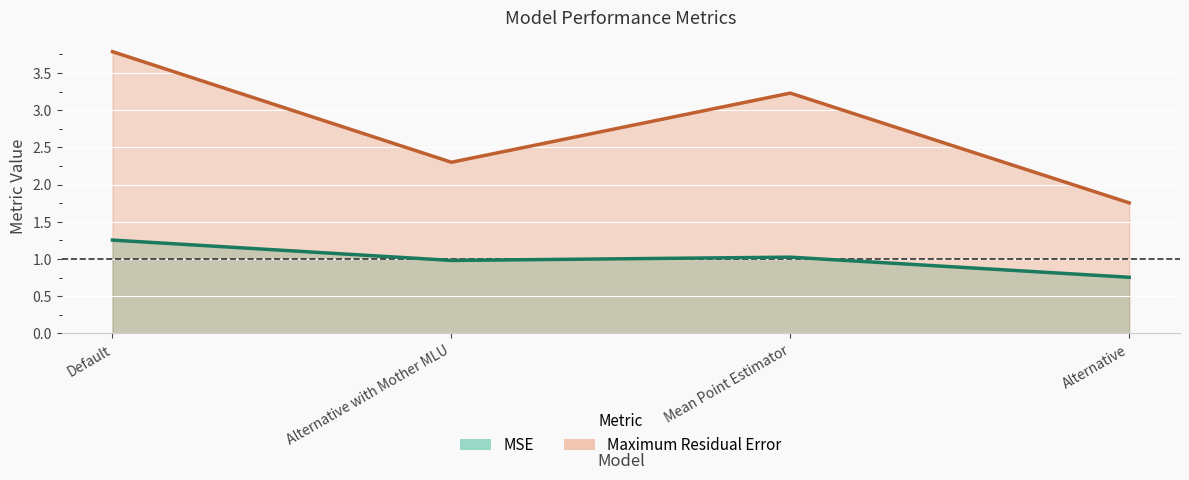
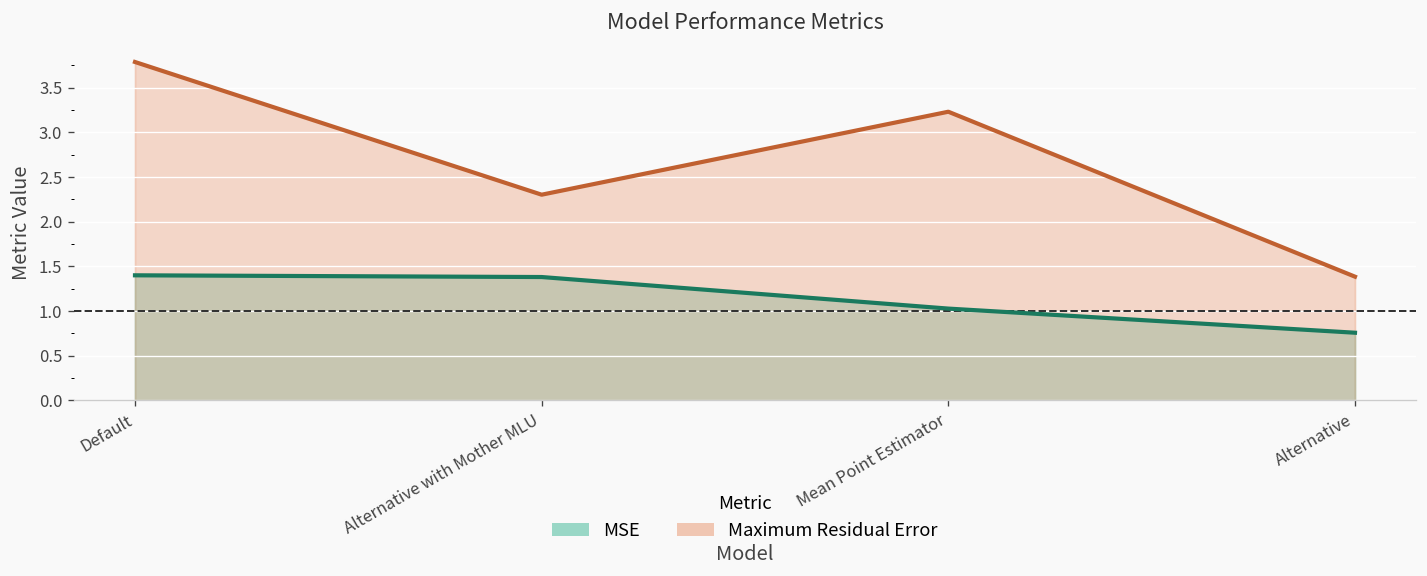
MSE, Default: 1.3 -> 1.4
MSE, Alternative with Mother MLU: 1.0 -> 1.4
Maximum Residual Error, Alternative: 1.8 -> 1.4
